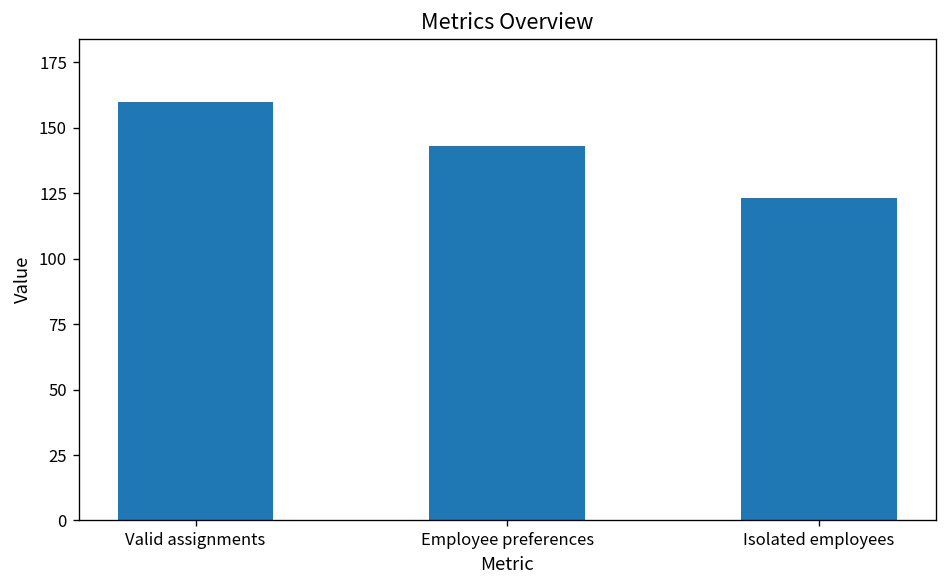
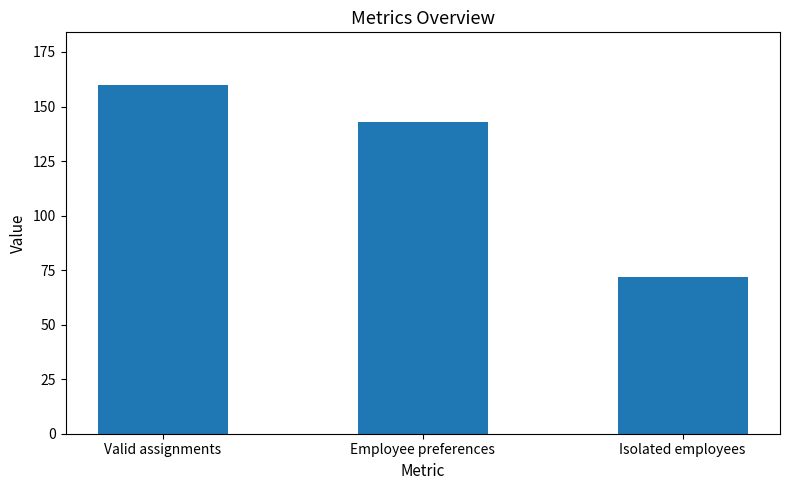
Isolated employees: 123 -> 72
